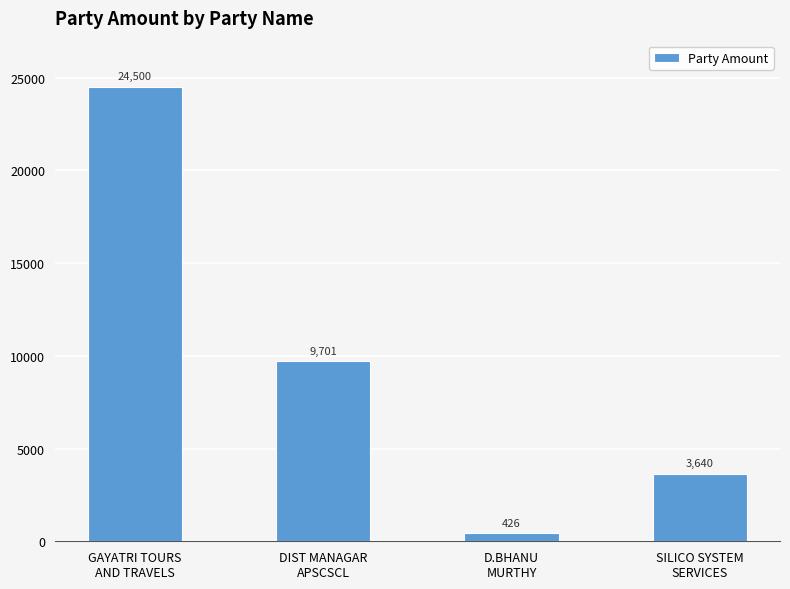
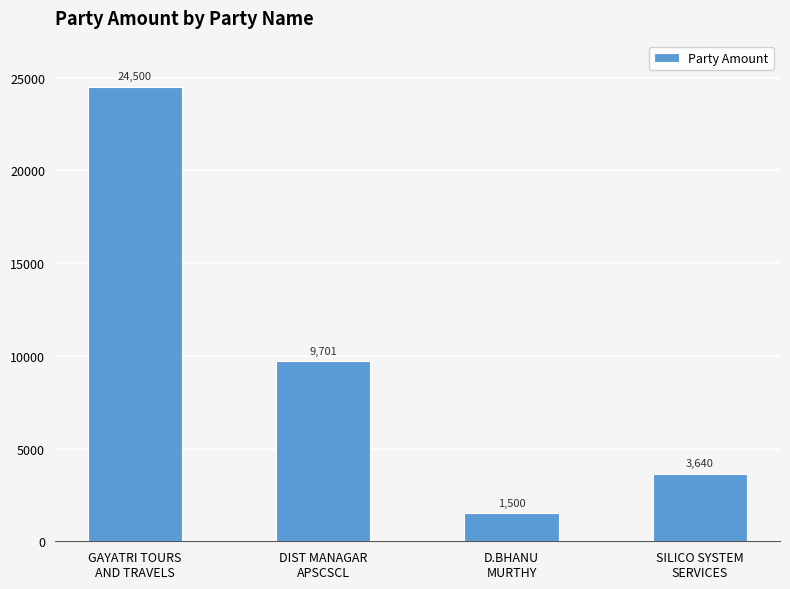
D.BHANU MURTHY: 426 -> 1,500
